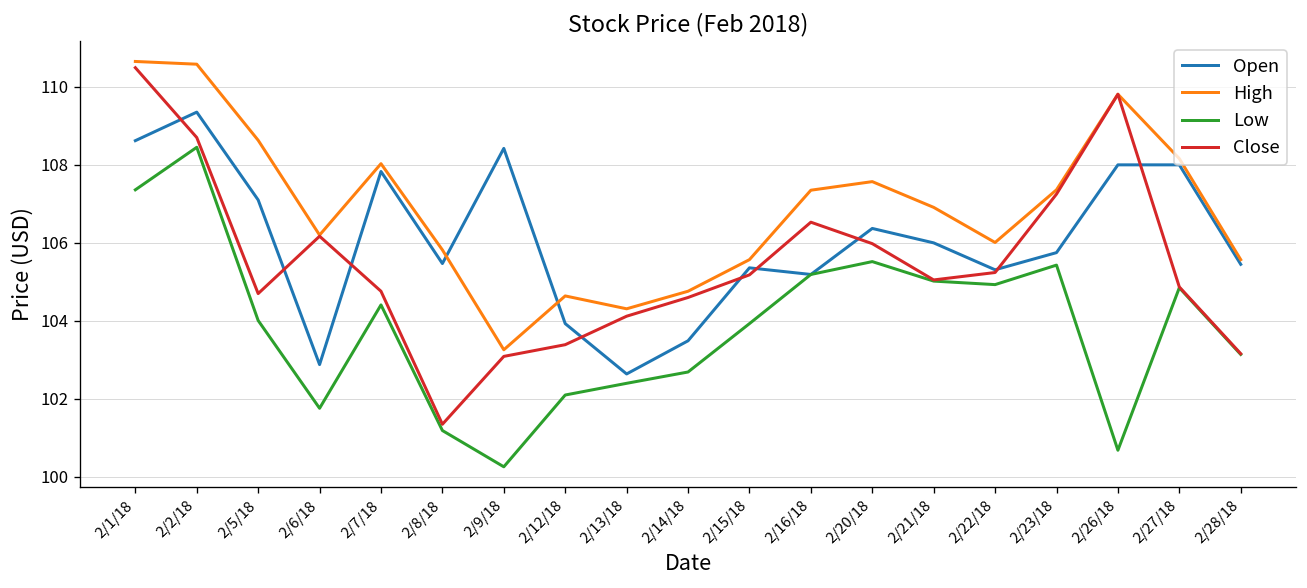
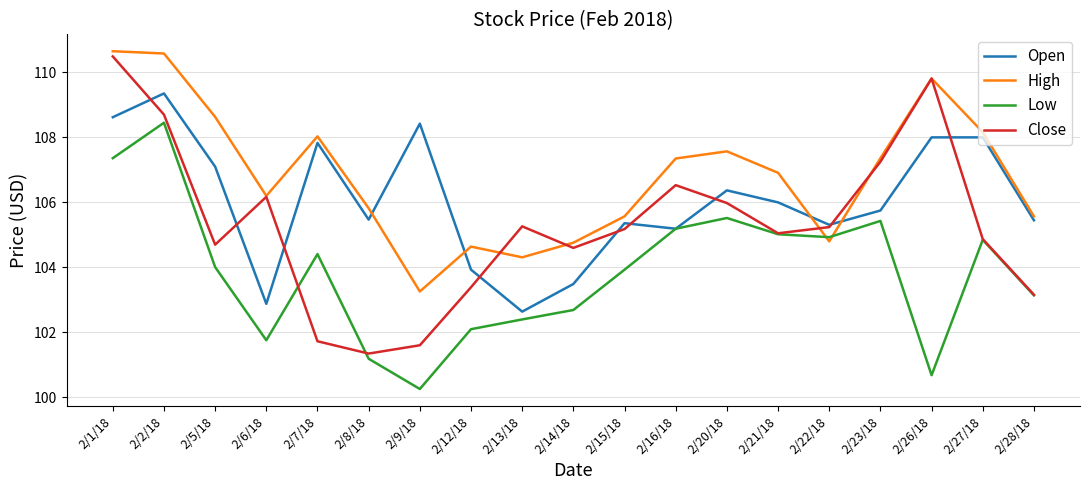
Close, 2/7/18: 104.8 -> 101.7
Close, 2/9/18: 103.1 -> 101.6
Close, 2/13/18: 104.1 -> 105.3
High, 2/22/18: 106.0 -> 104.8
